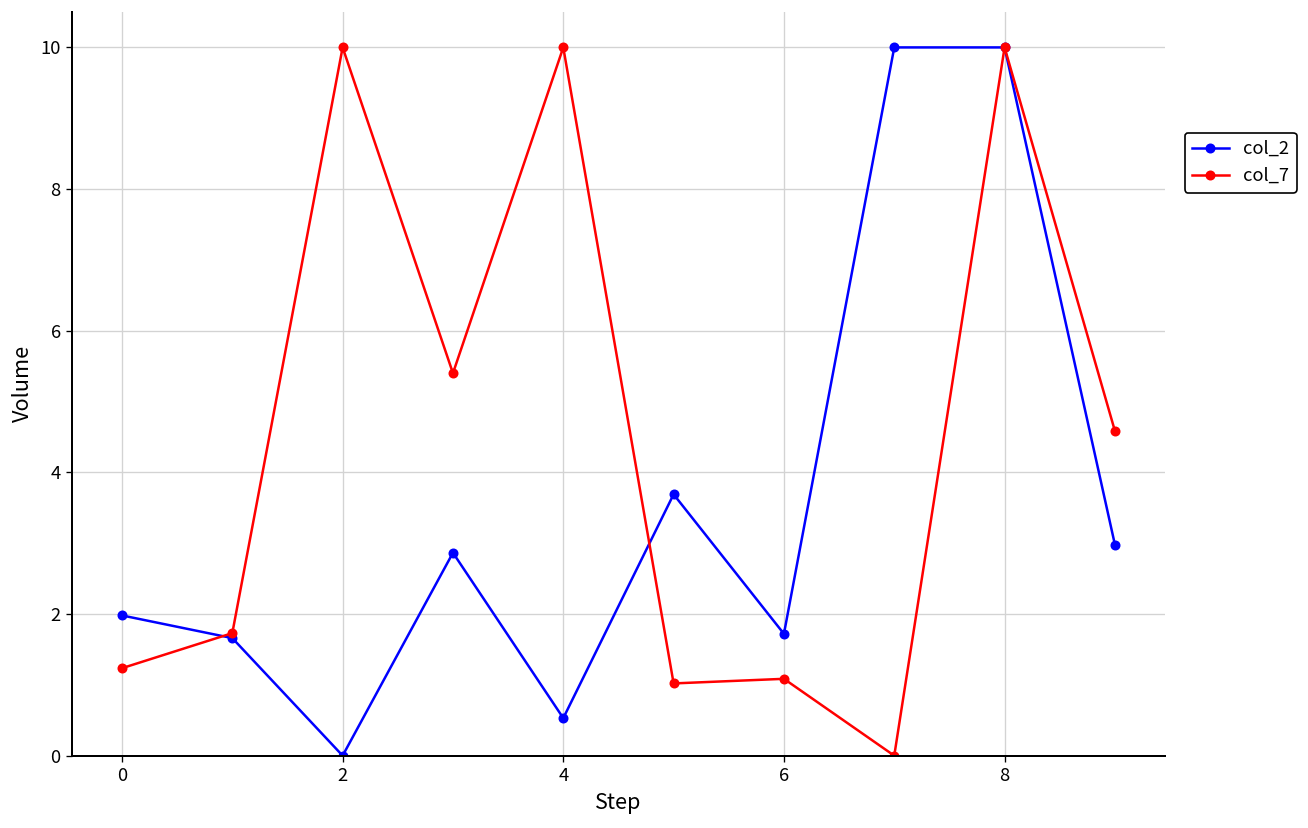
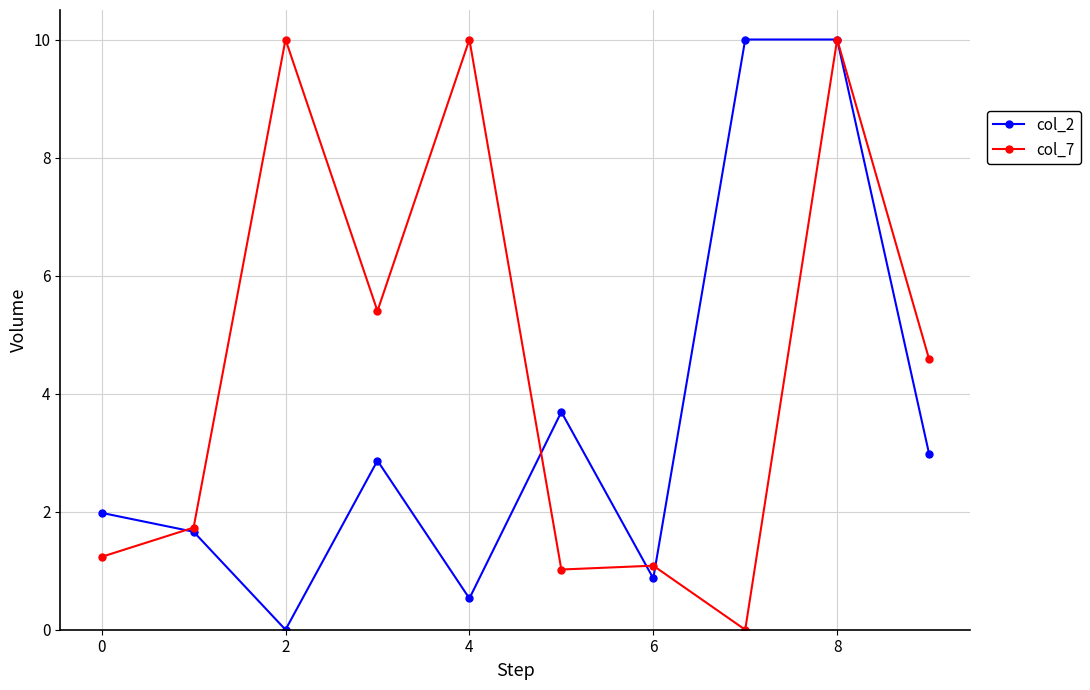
col_2, 6: 1.7 -> 0.9
